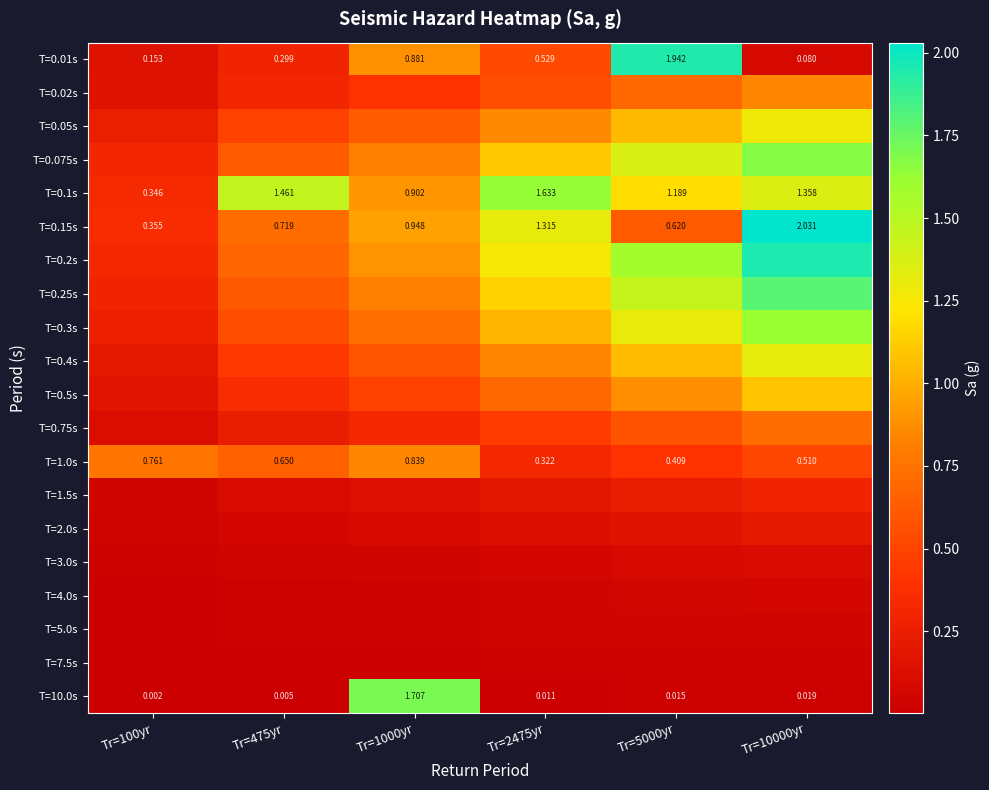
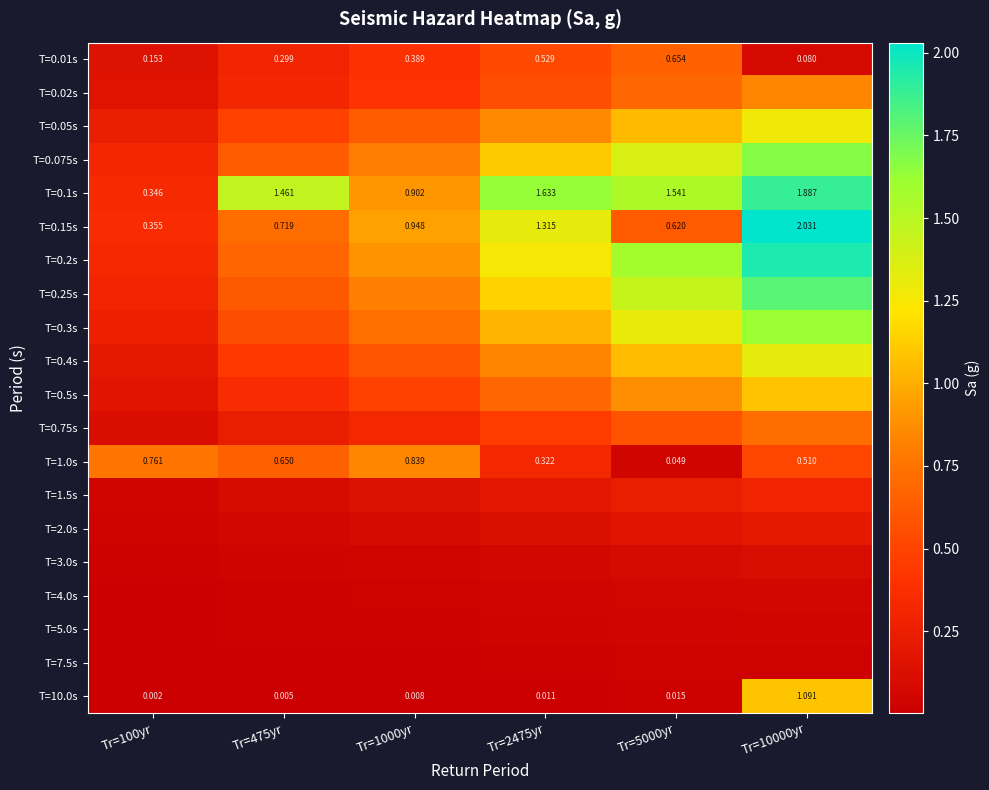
T=0.01s, Tr=1000yr: 0.881 -> 0.389
T=0.01s, Tr=5000yr: 1.942 -> 0.654
T=0.1s, Tr=5000yr: 1.189 -> 1.541
T=0.1s, Tr=10000yr: 1.358 -> 1.887
T=1.0s, Tr=5000yr: 0.409 -> 0.049
T=10.0s, Tr=1000yr: 1.707 -> 0.008
T=10.0s, Tr=10000yr: 0.019 -> 1.091
